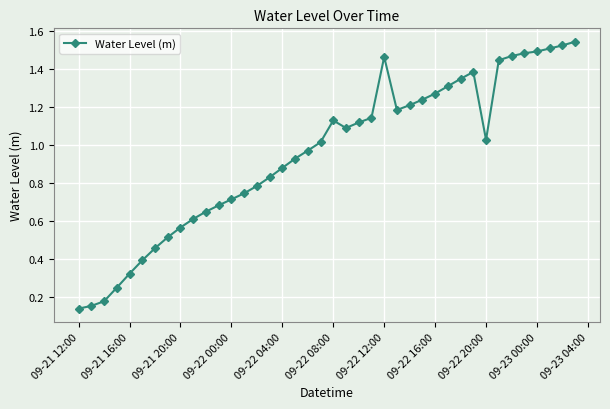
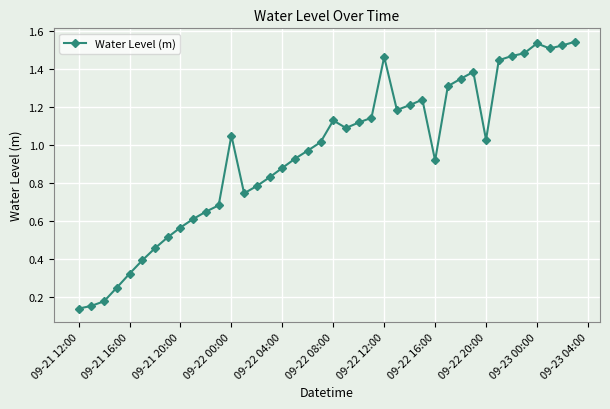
09-22 00:00: 0.71 -> 1.05
09-22 16:00: 1.27 -> 0.92
09-23 00:00: 1.49 -> 1.53
